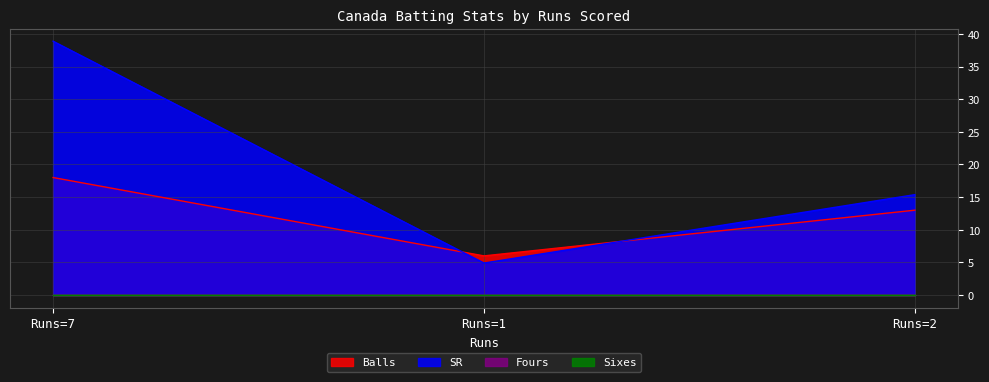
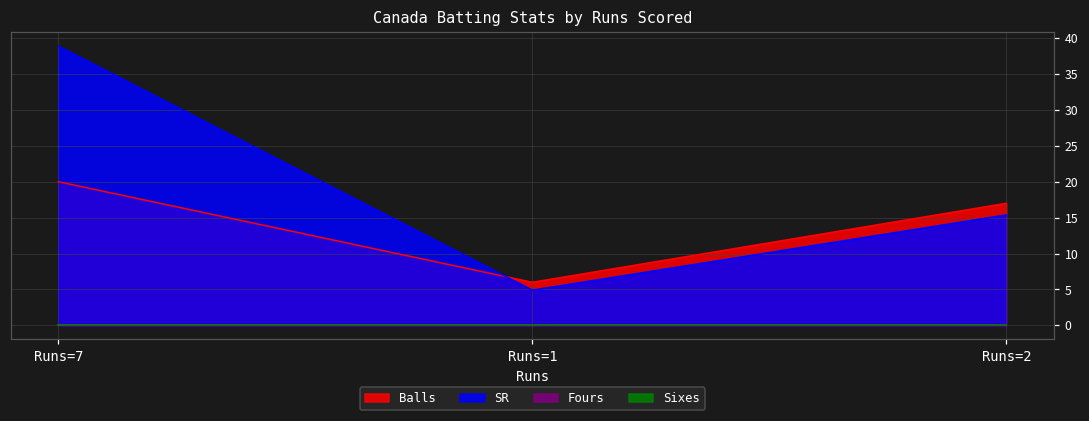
Balls, Runs=7: 18 -> 20
Balls, Runs=2: 13 -> 17
